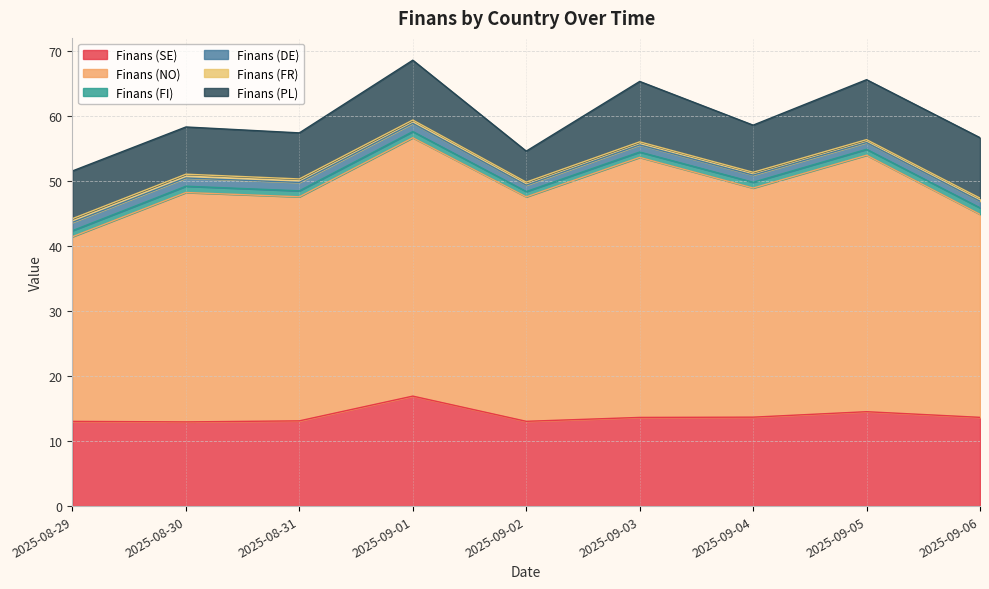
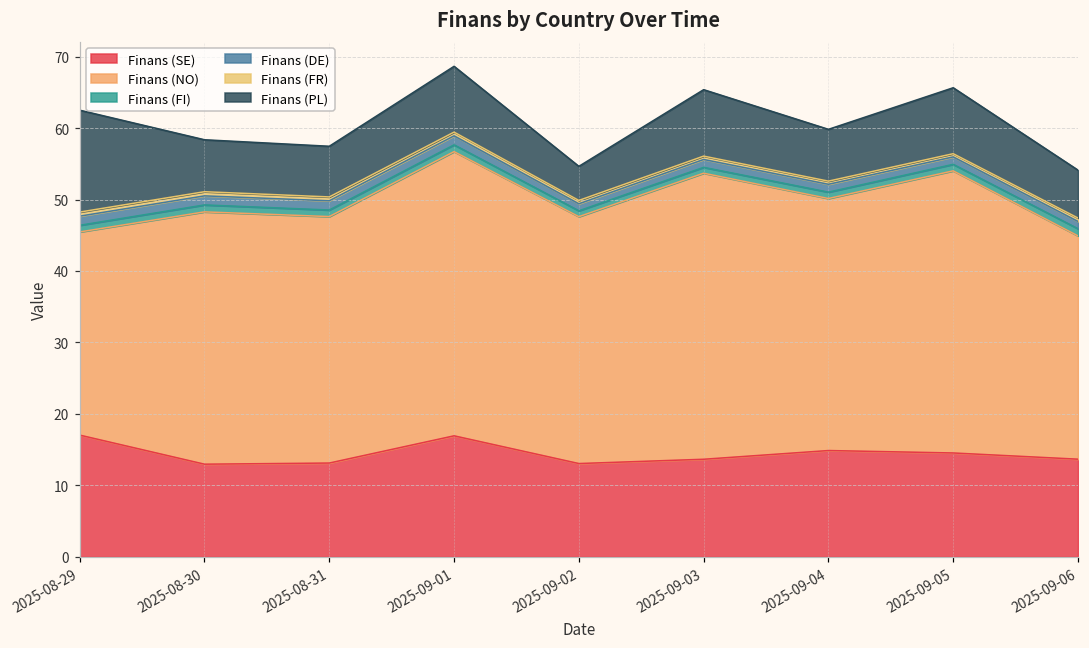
Finans (SE), 2025-08-29: 13 -> 17
Finans (PL), 2025-08-29: 7 -> 14
Finans (SE), 2025-09-04: 14 -> 15
Finans (PL), 2025-09-06: 9 -> 7
